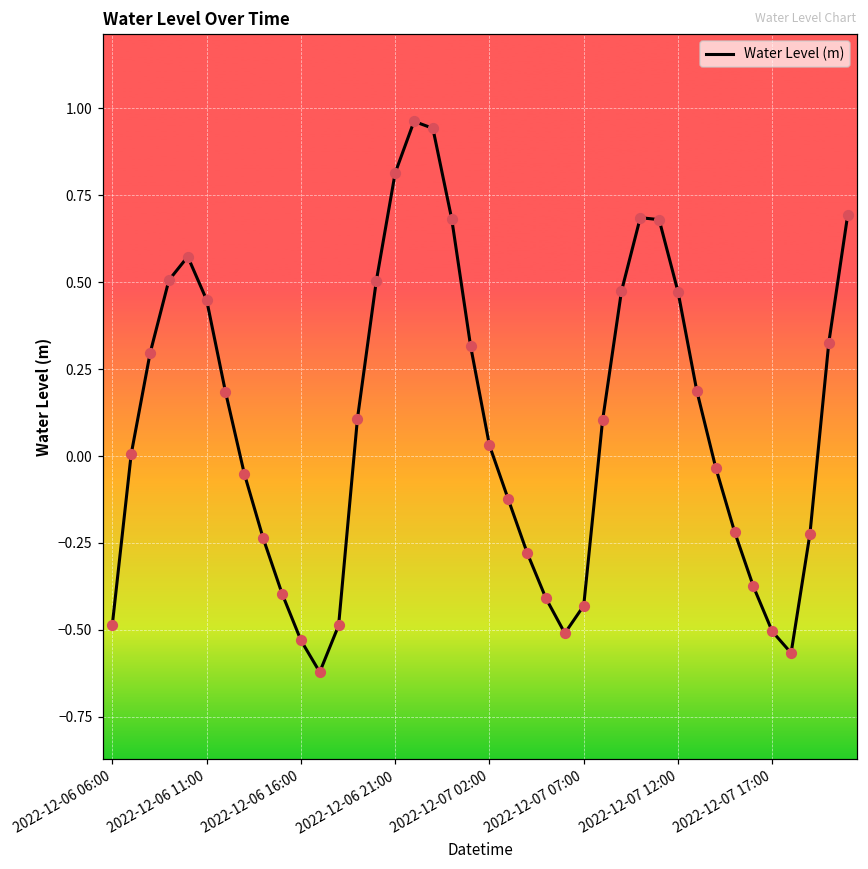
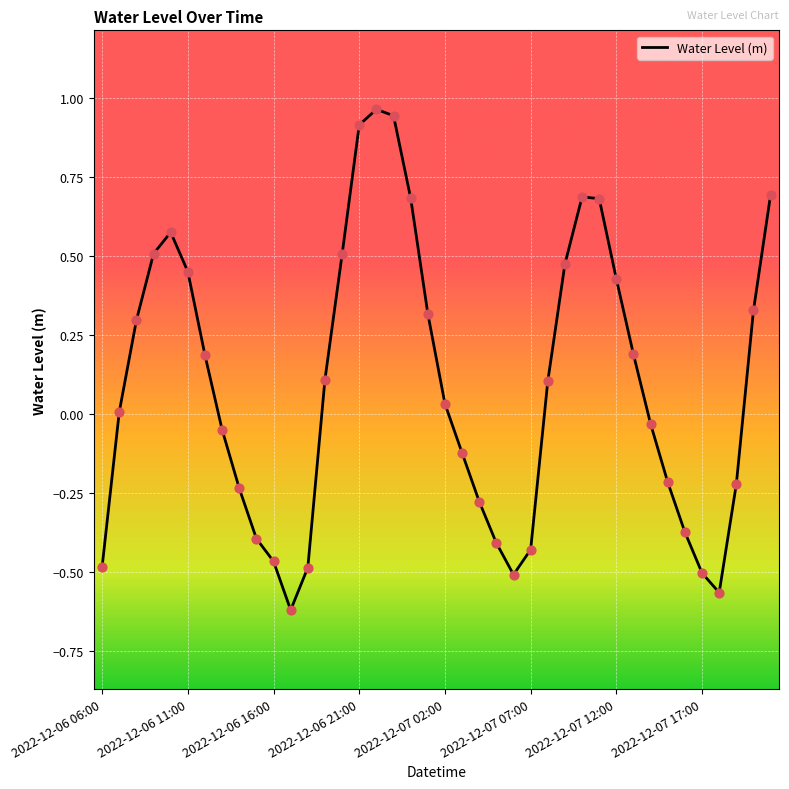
2022-12-06 16:00: -0.53 -> -0.47
2022-12-06 21:00: 0.81 -> 0.91
2022-12-07 12:00: 0.47 -> 0.43
